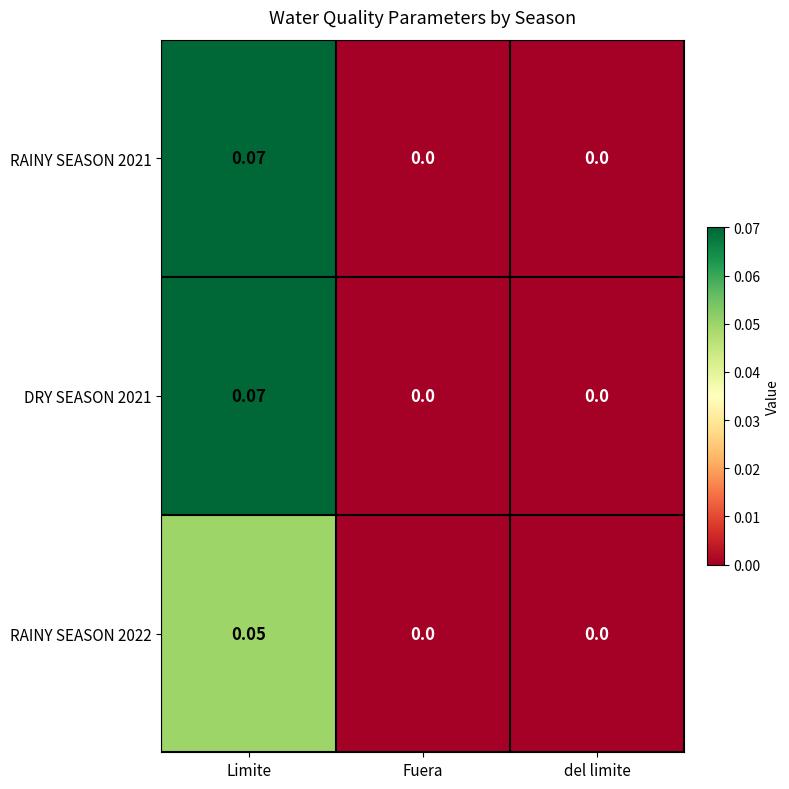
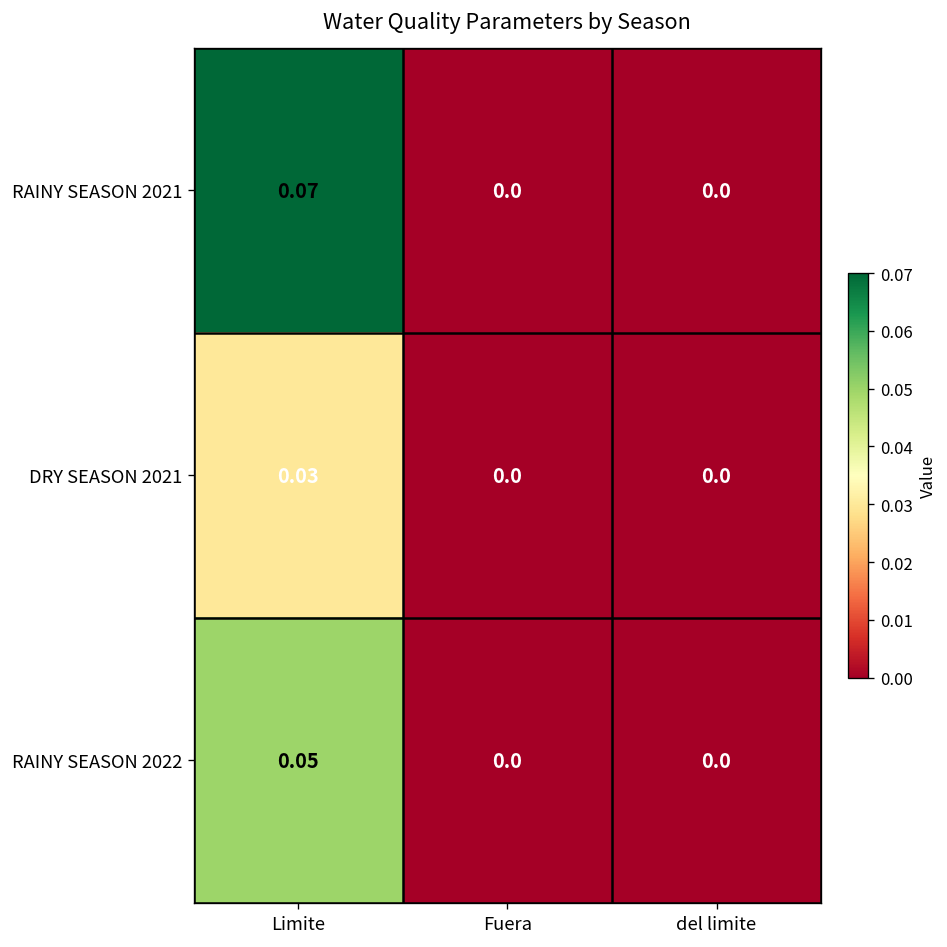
DRY SEASON 2021, Limite: 0.07 -> 0.03
